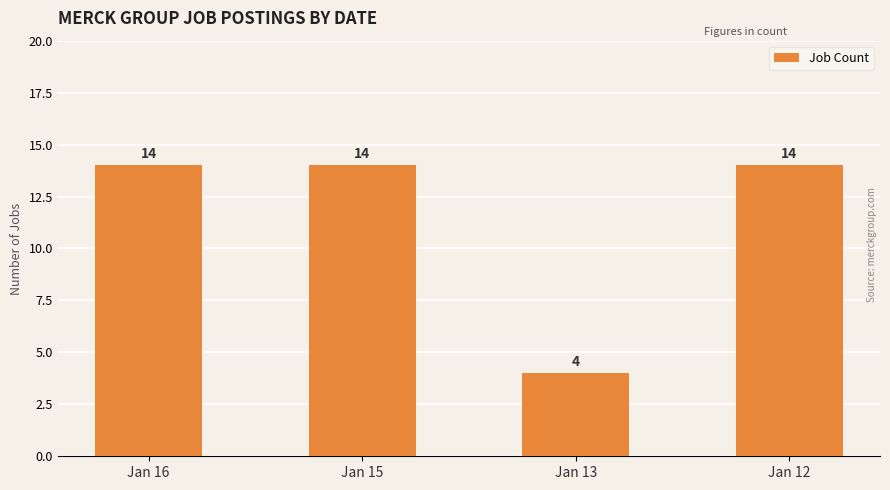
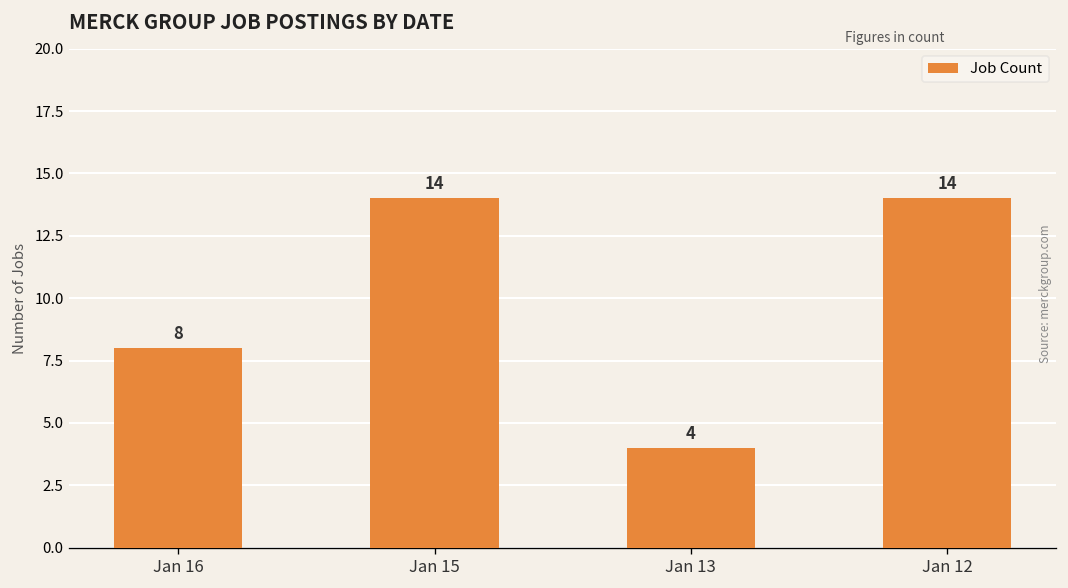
Jan 16: 14 -> 8
